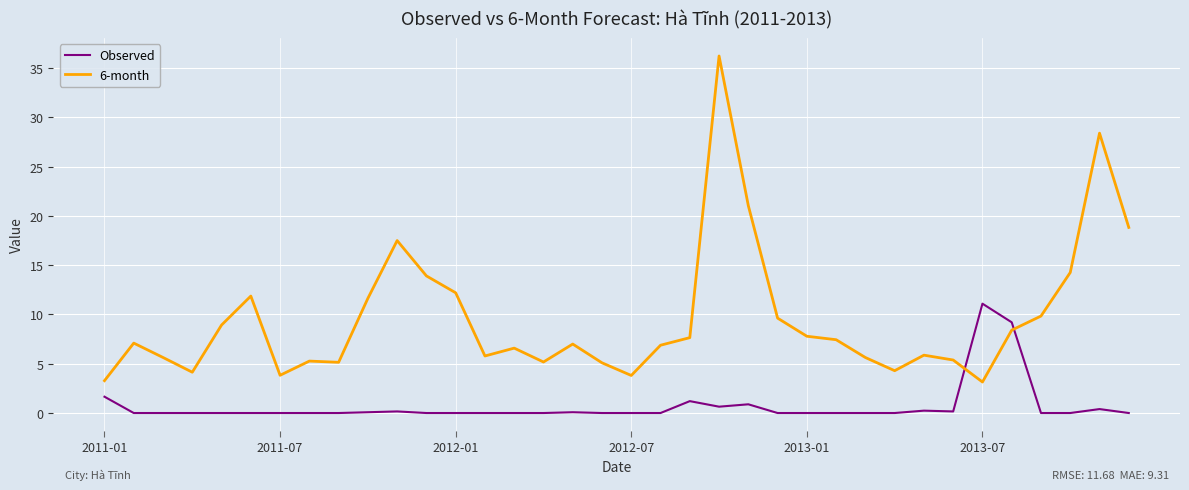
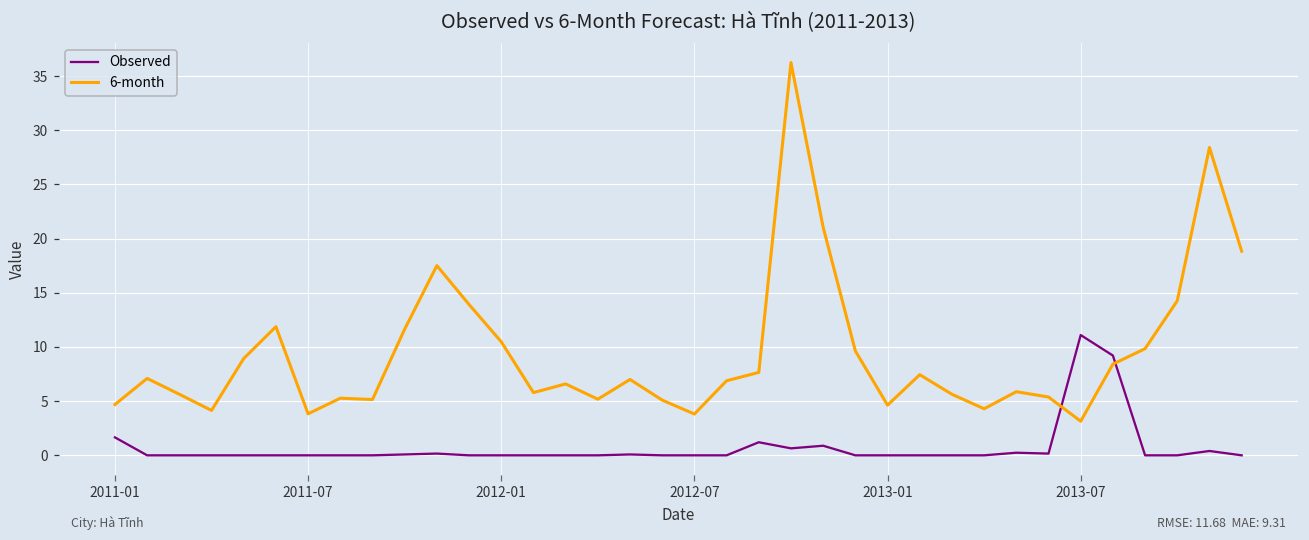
6-month, 2011-01: 3 -> 5
6-month, 2012-01: 12 -> 10
6-month, 2013-01: 8 -> 5
